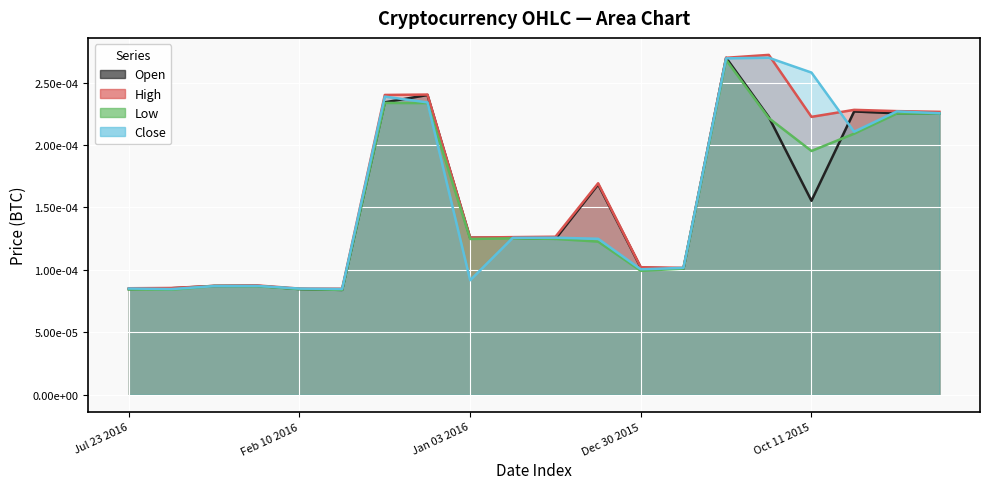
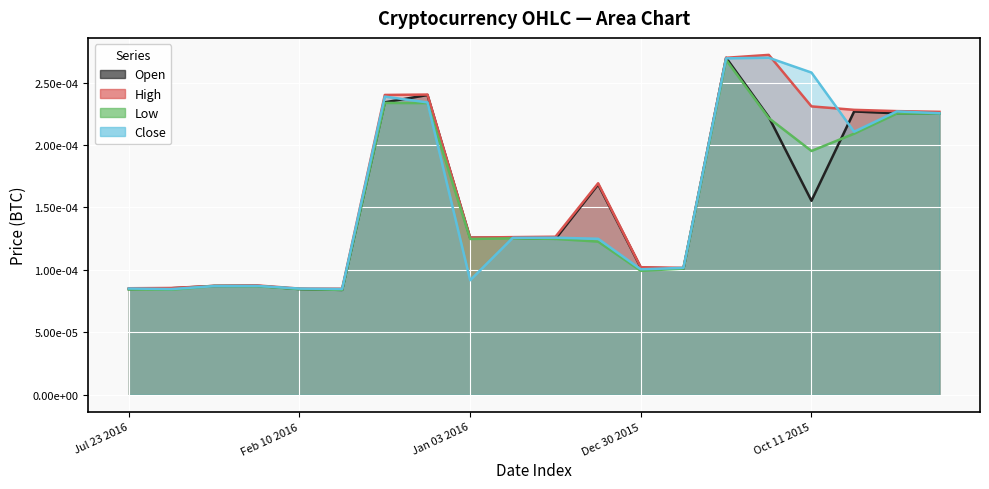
High, Oct 11 2015: 0.000223 -> 0.000231
